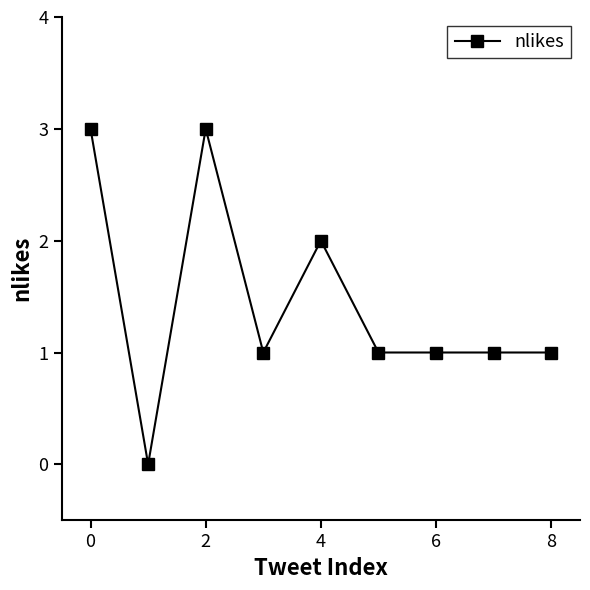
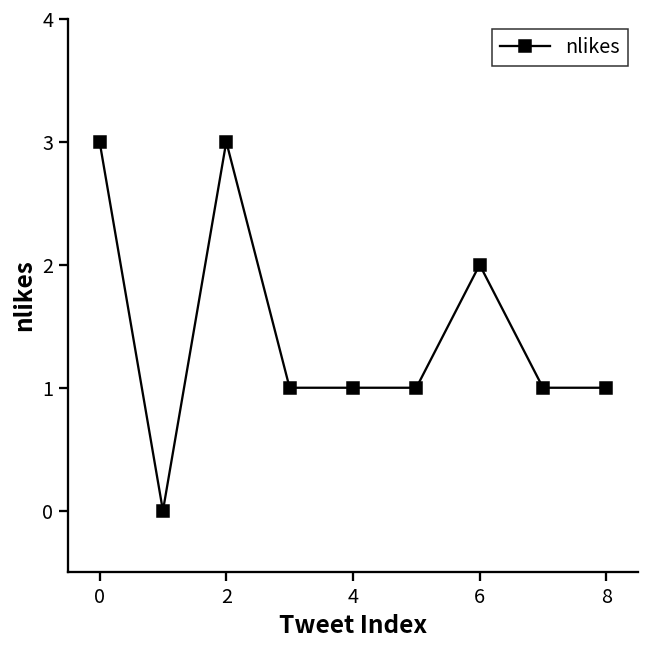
4: 2 -> 1
6: 1 -> 2
